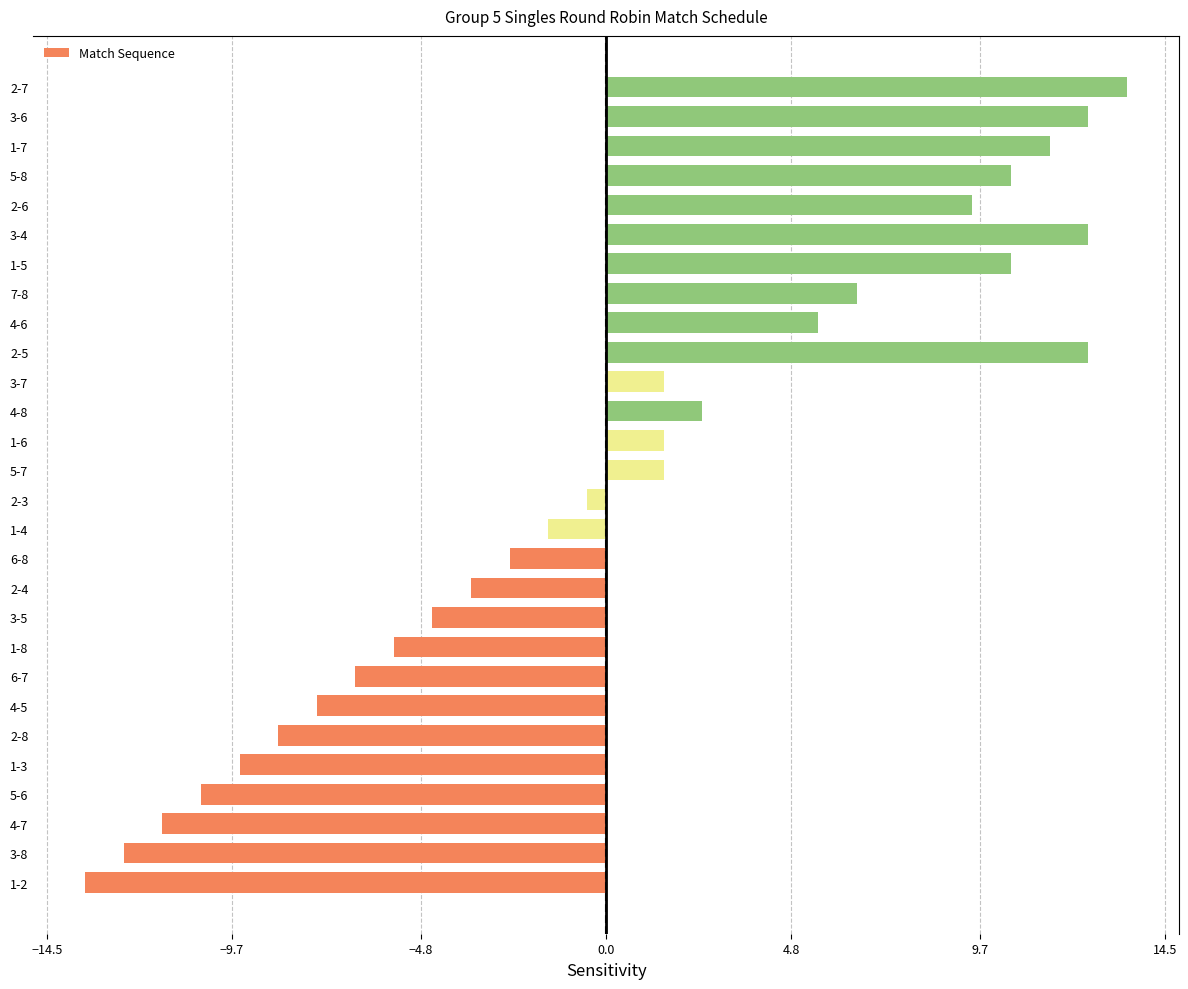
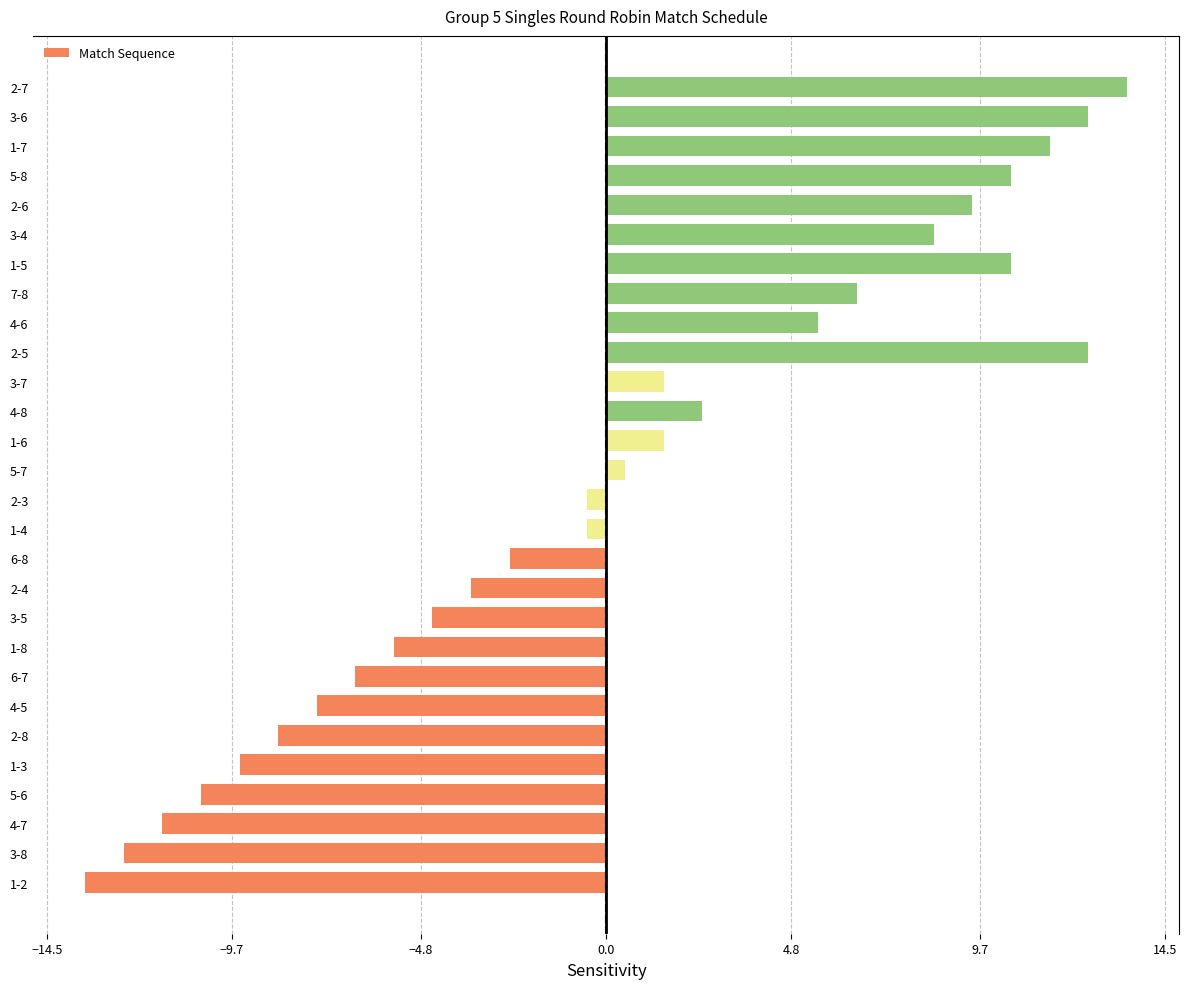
3-4: 12.5 -> 8.5
5-7: 1.5 -> 0.5
1-4: -1.5 -> -0.5
